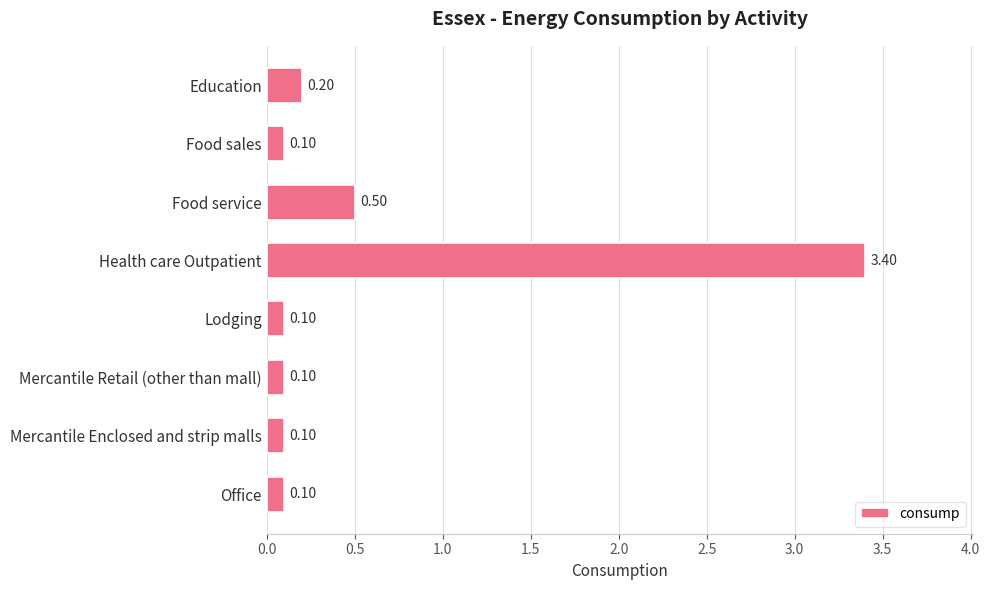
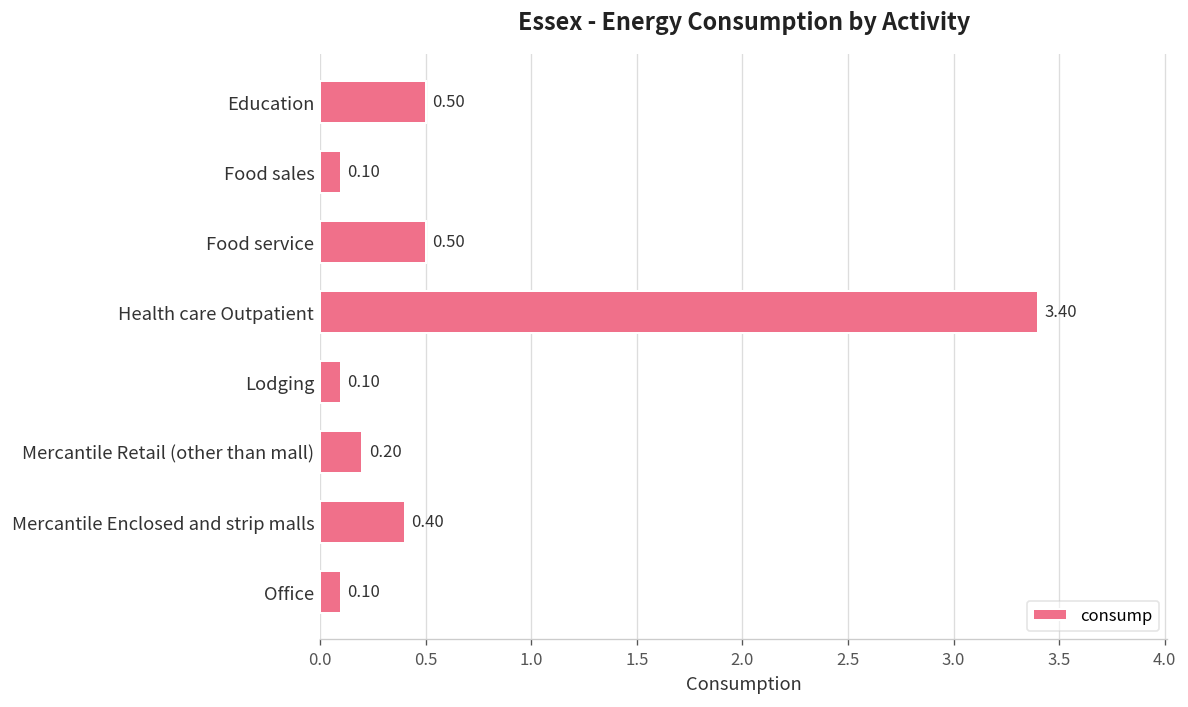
Education: 0.20 -> 0.50
Mercantile Retail (other than mall): 0.10 -> 0.20
Mercantile Enclosed and strip malls: 0.10 -> 0.40
